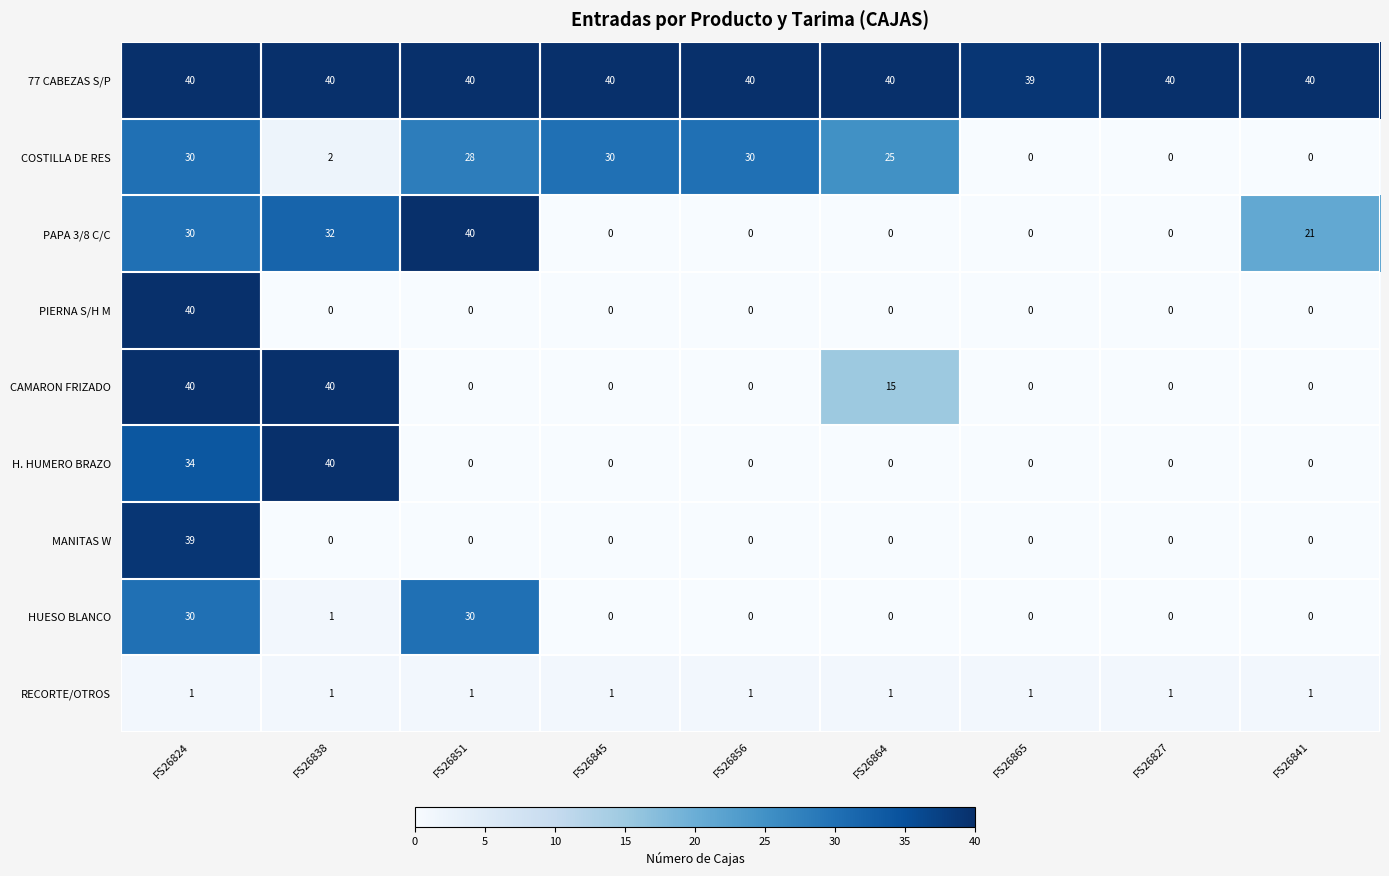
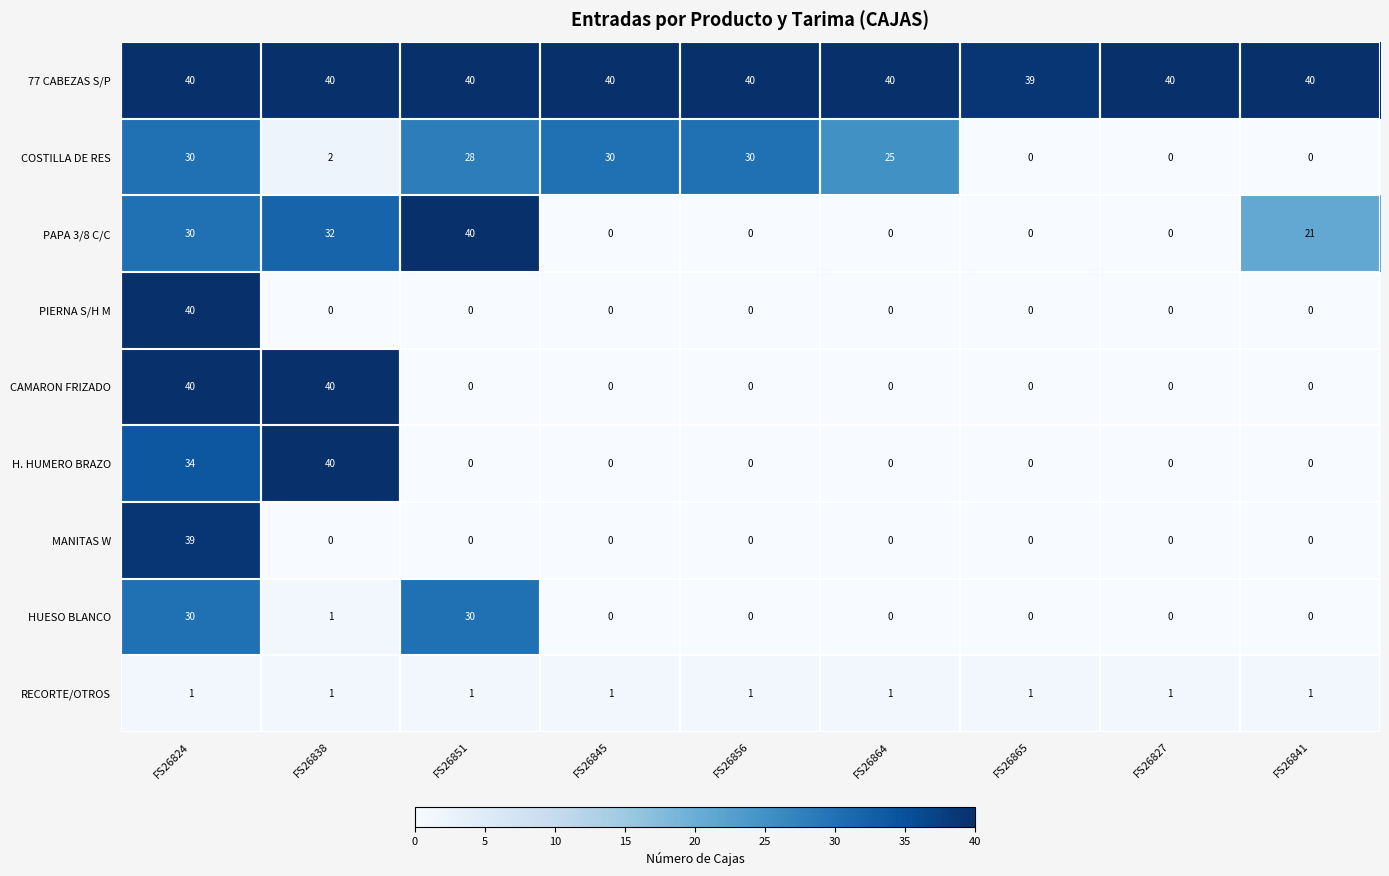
CAMARON FRIZADO, FS26864: 15 -> 0
